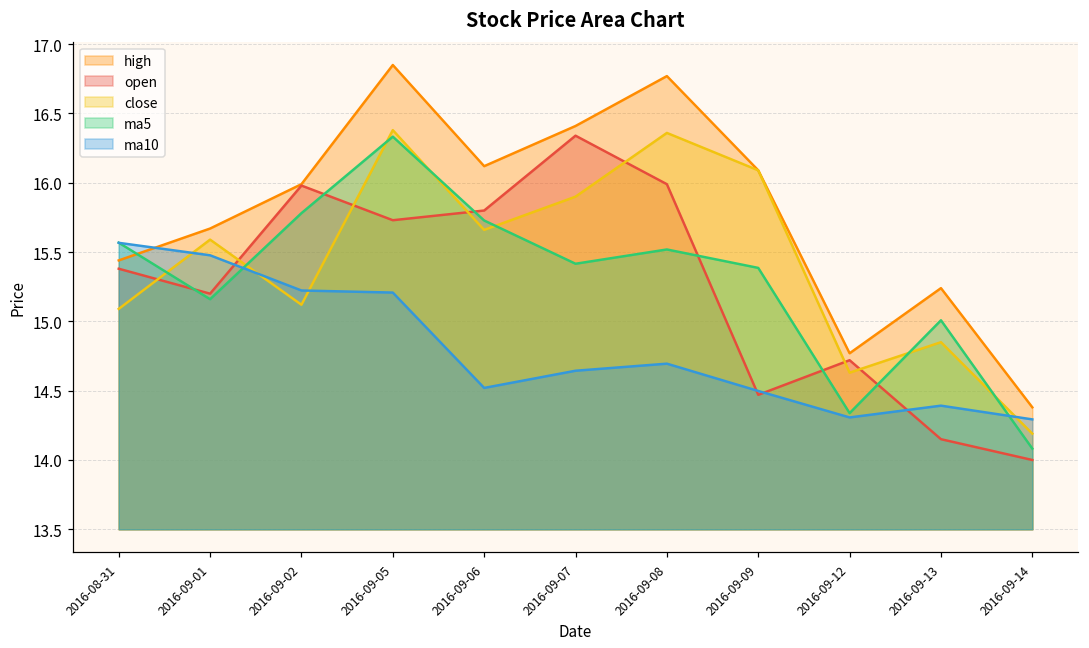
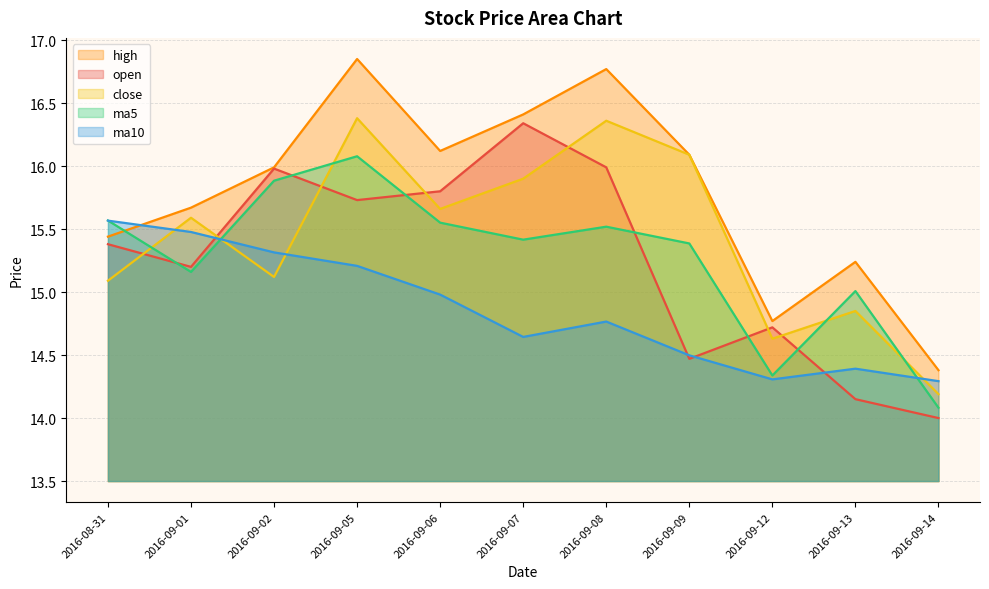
ma5, 2016-09-02: 15.78 -> 15.88
ma10, 2016-09-02: 15.22 -> 15.32
ma5, 2016-09-05: 16.33 -> 16.08
ma5, 2016-09-06: 15.73 -> 15.55
ma10, 2016-09-06: 14.52 -> 14.98
ma10, 2016-09-08: 14.70 -> 14.77
